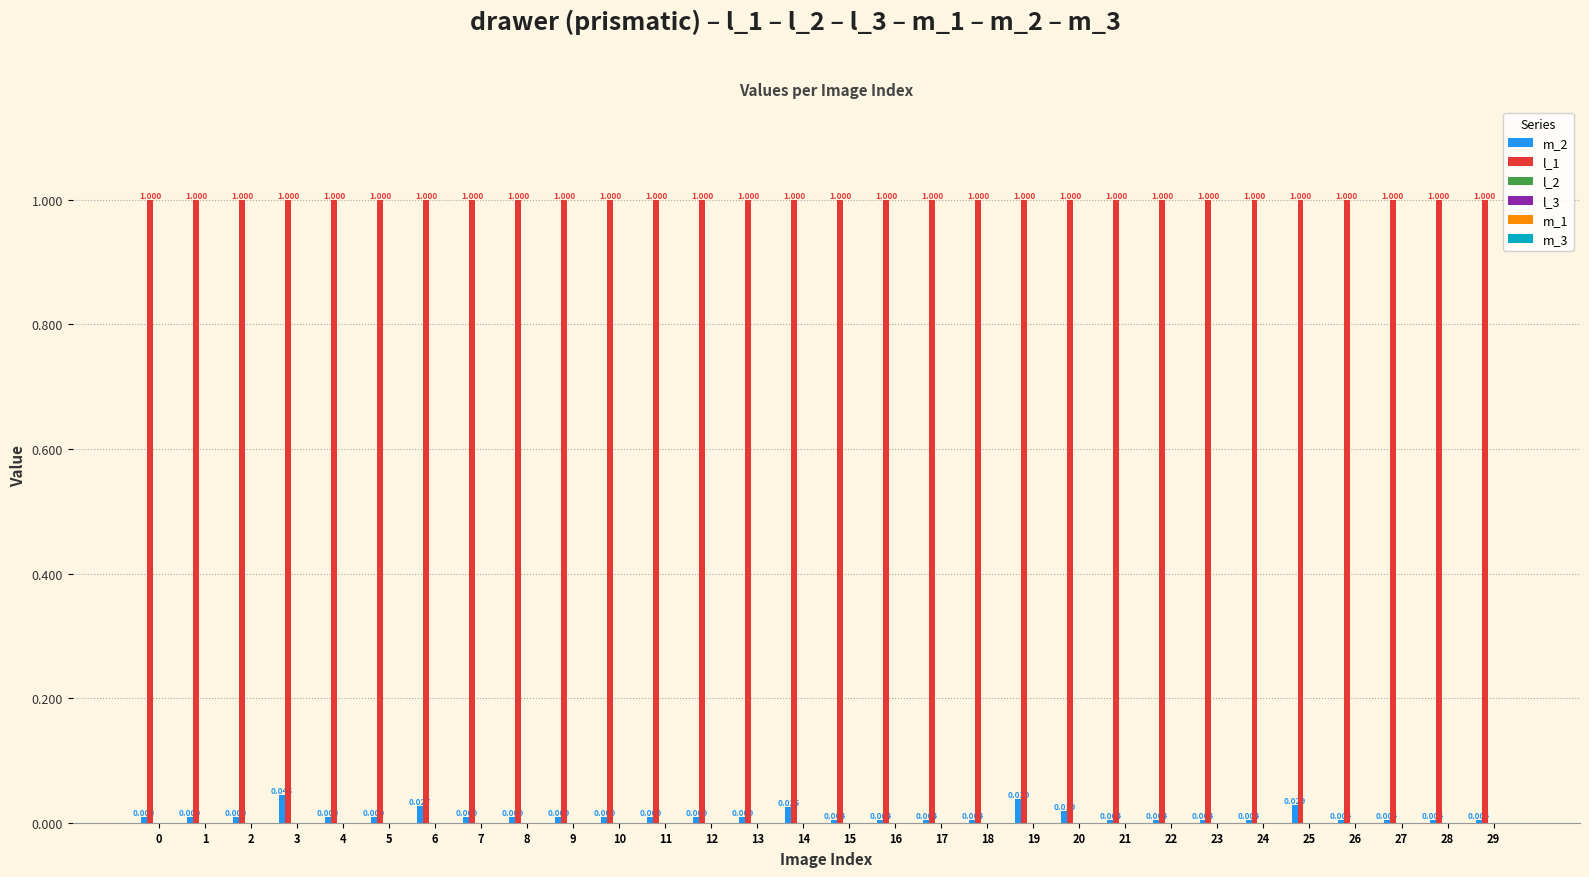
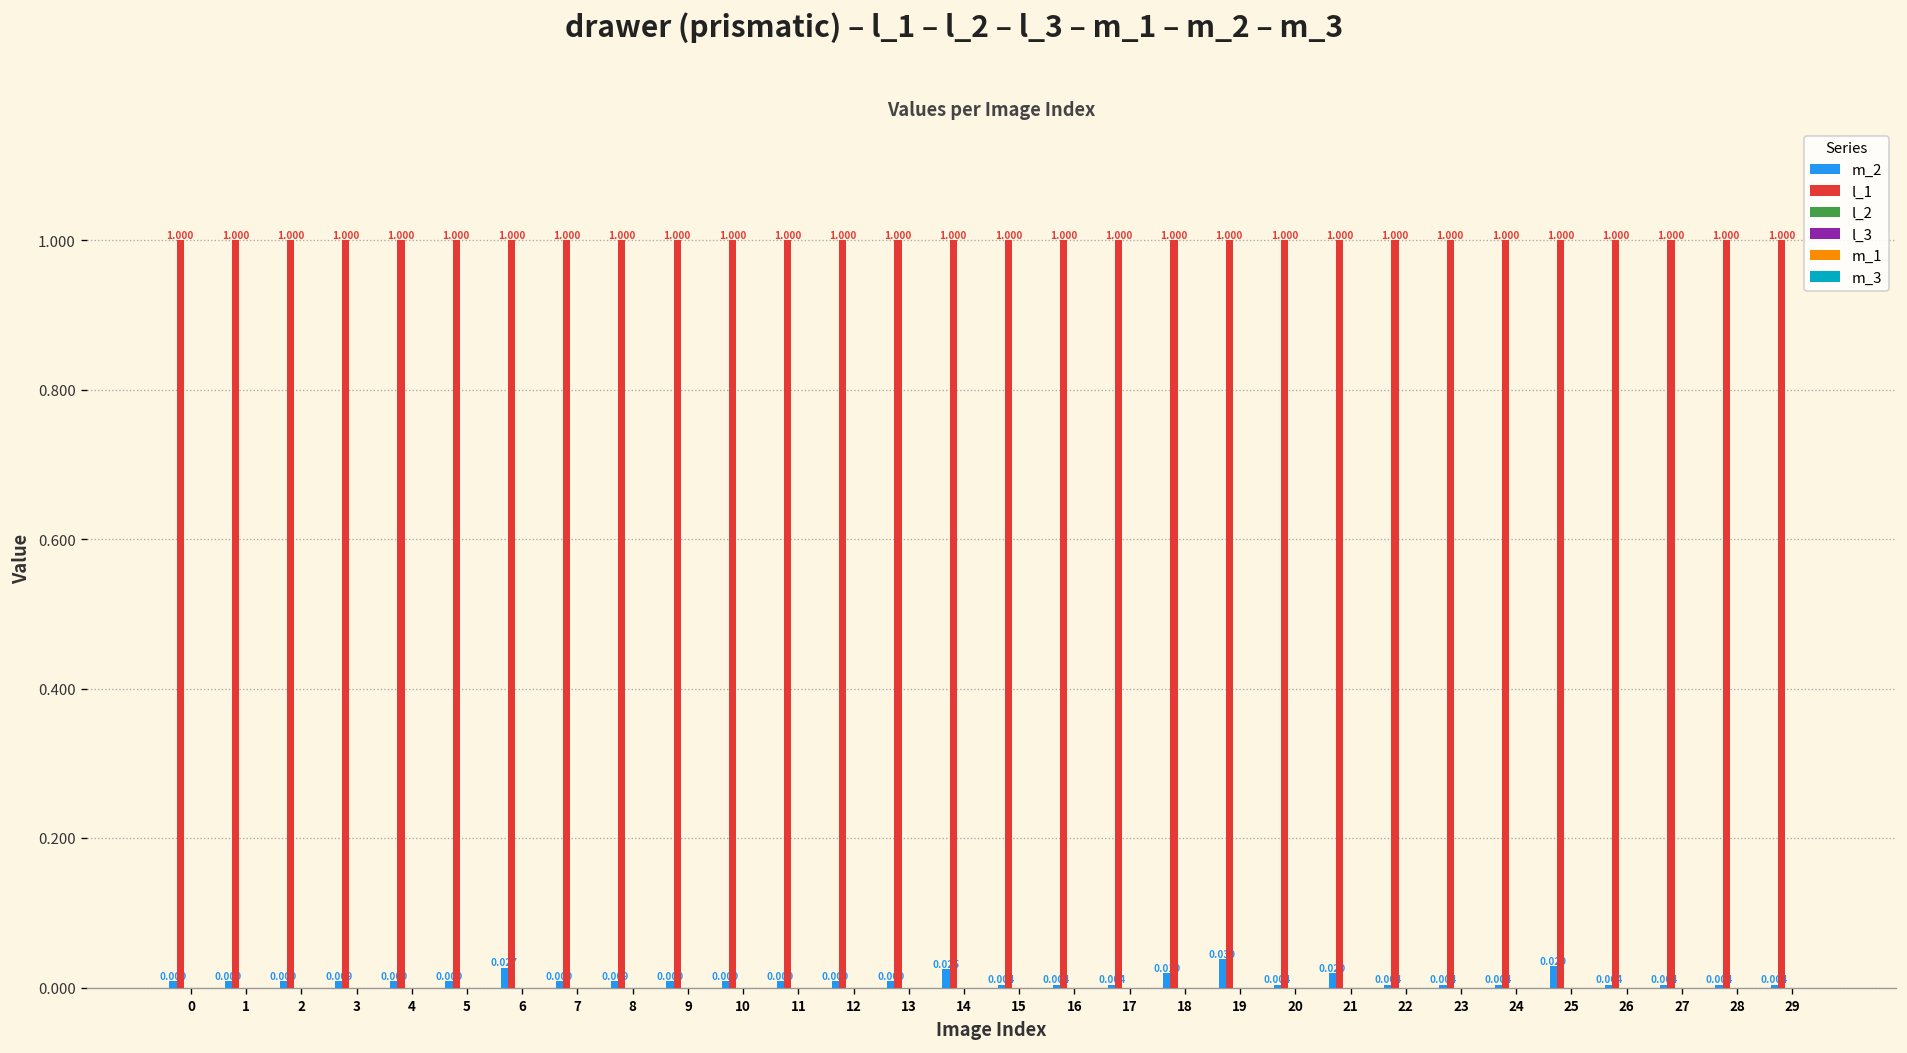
m_2, 3: 0.045 -> 0.009
m_2, 18: 0.004 -> 0.019
m_2, 20: 0.019 -> 0.004
m_2, 21: 0.004 -> 0.020
